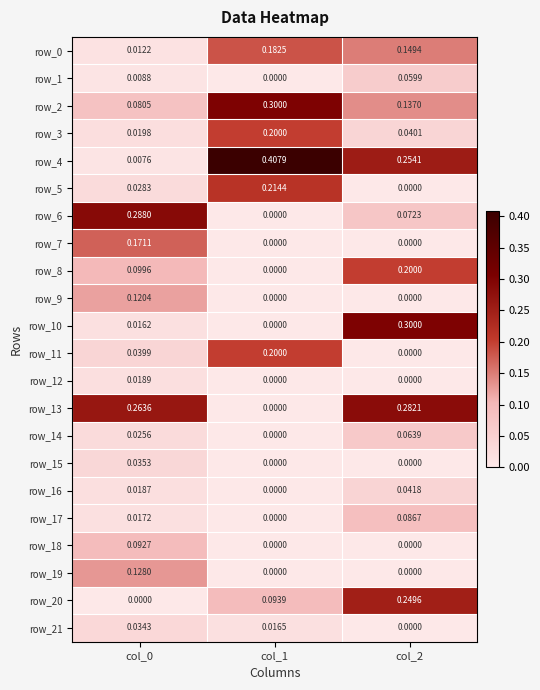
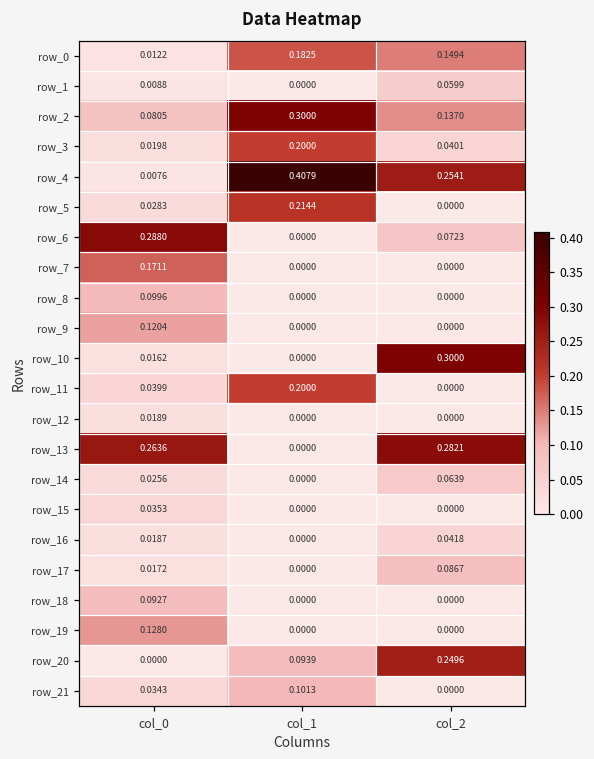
row_8, col_2: 0.2000 -> 0.0000
row_21, col_1: 0.0165 -> 0.1013
